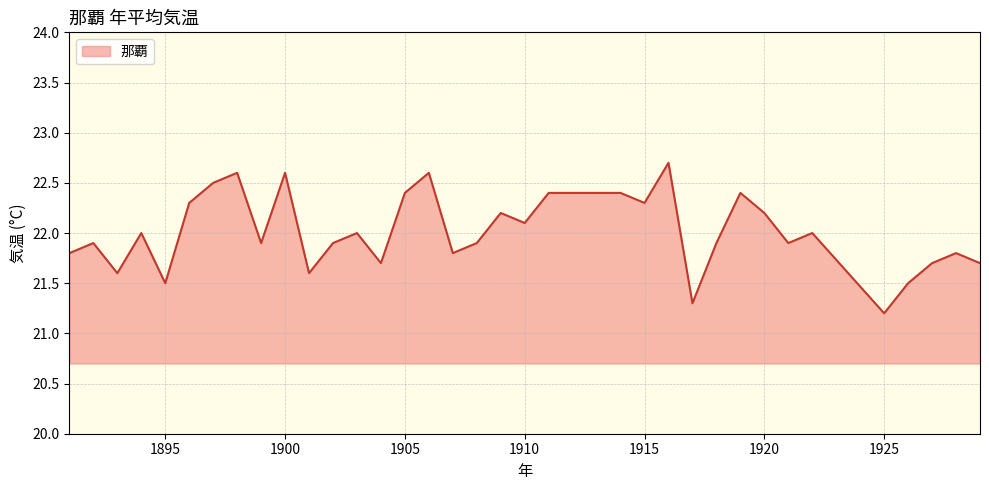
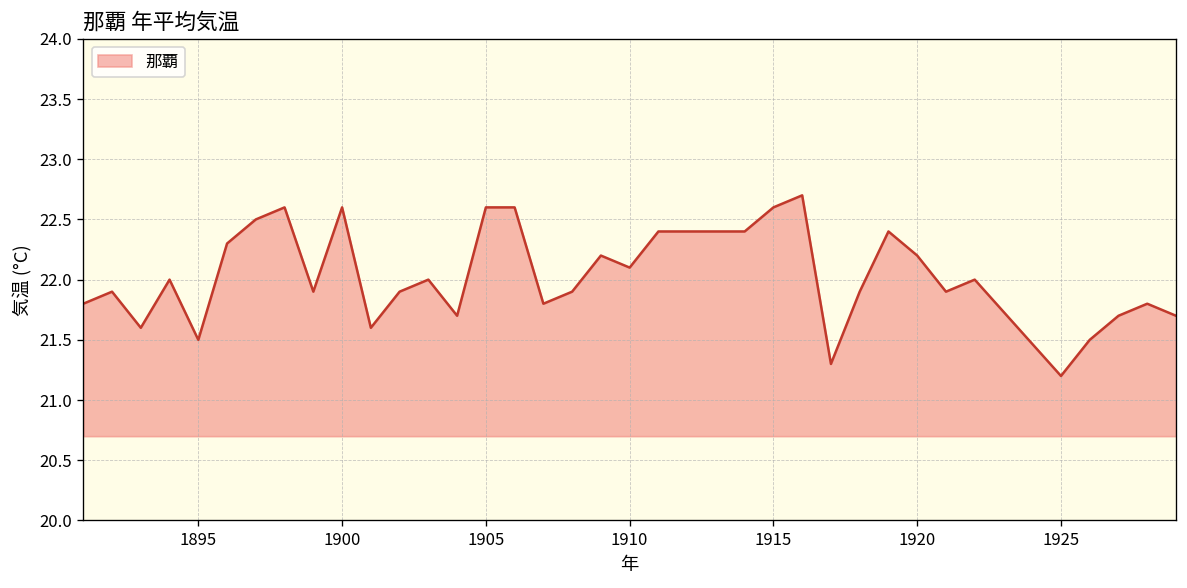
1905: 22.4 -> 22.6
1915: 22.3 -> 22.6
